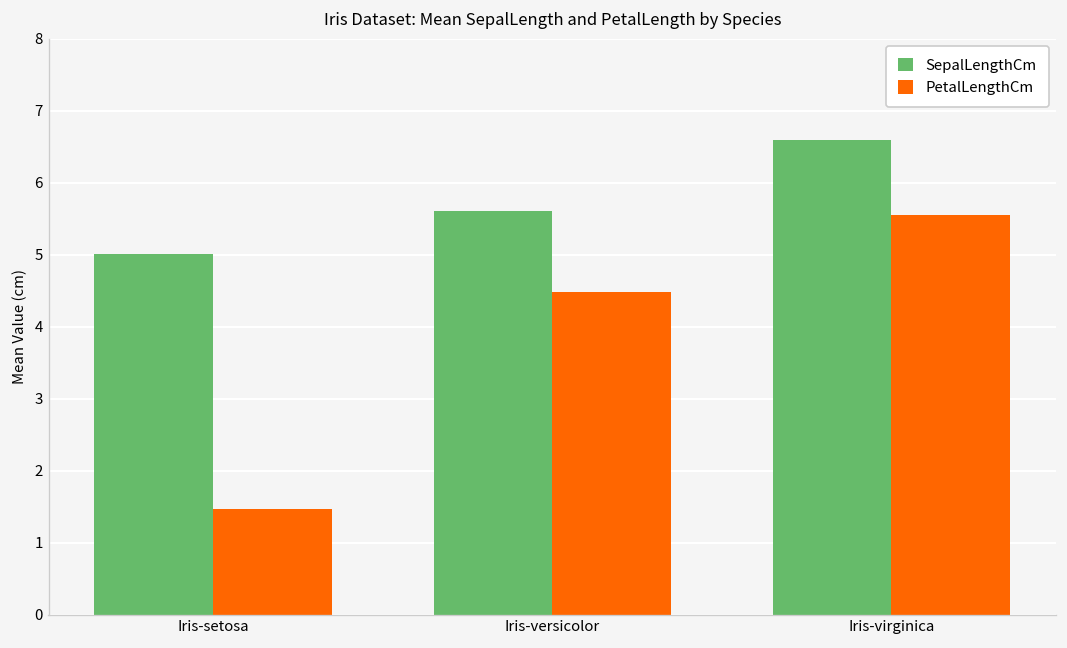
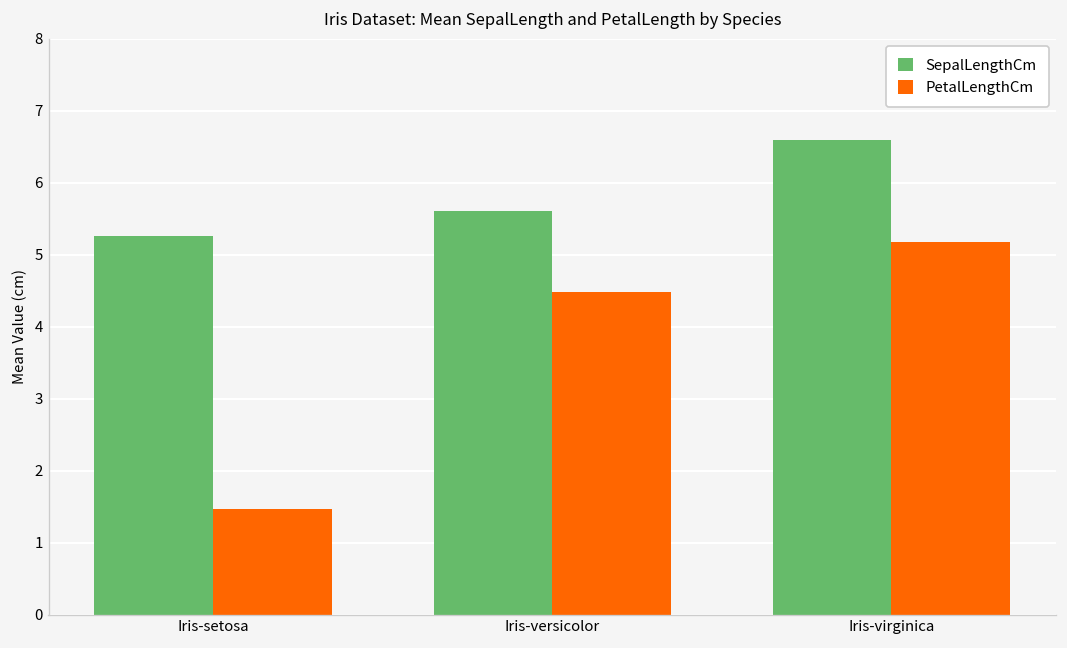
SepalLengthCm, Iris-setosa: 5.0 -> 5.3
PetalLengthCm, Iris-virginica: 5.6 -> 5.2
